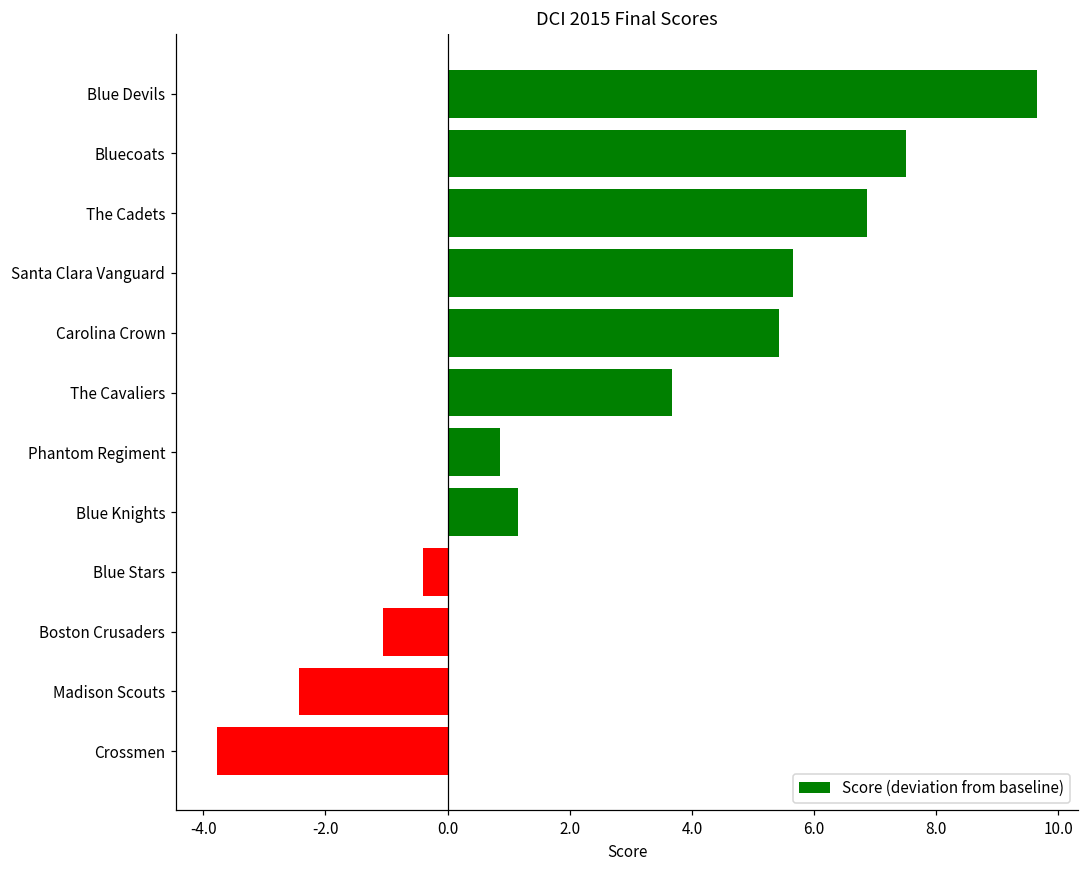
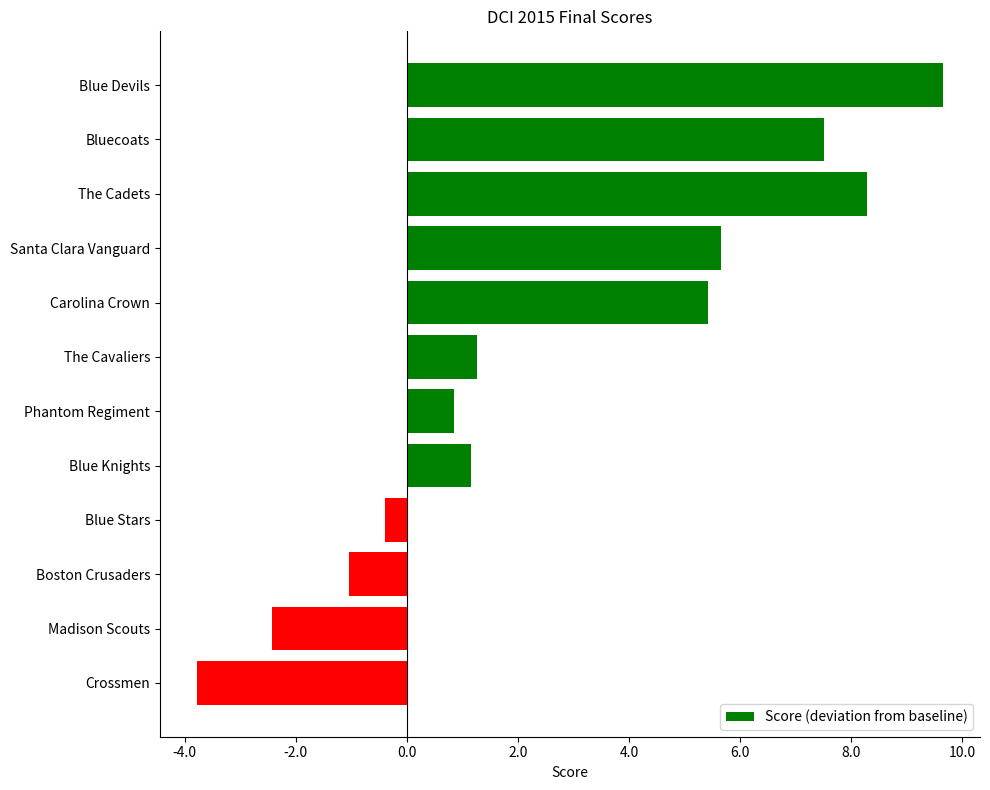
The Cadets: 6.9 -> 8.3
The Cavaliers: 3.7 -> 1.3
